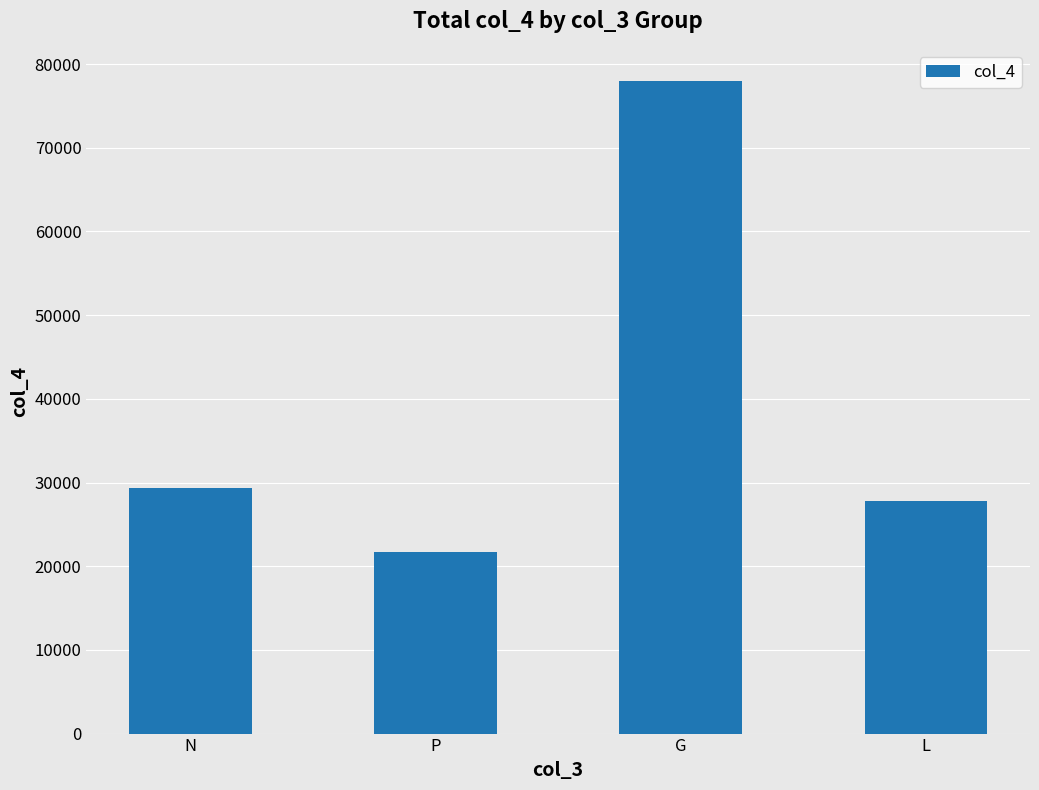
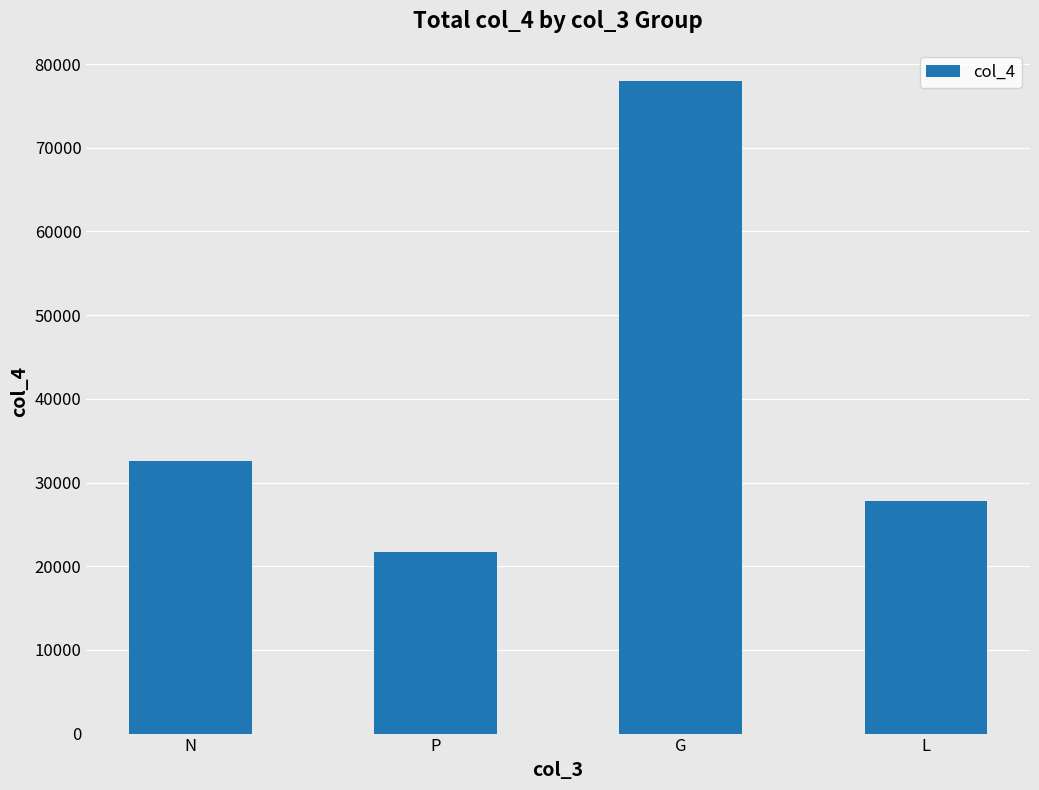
N: 29000 -> 33000
